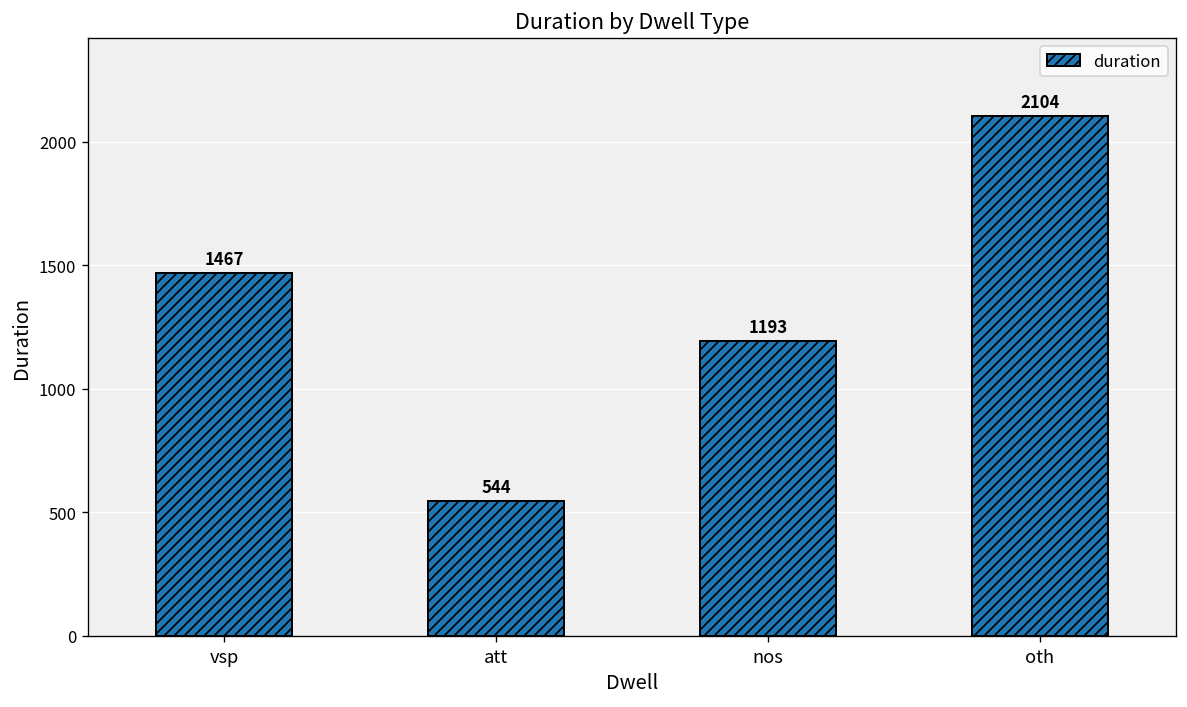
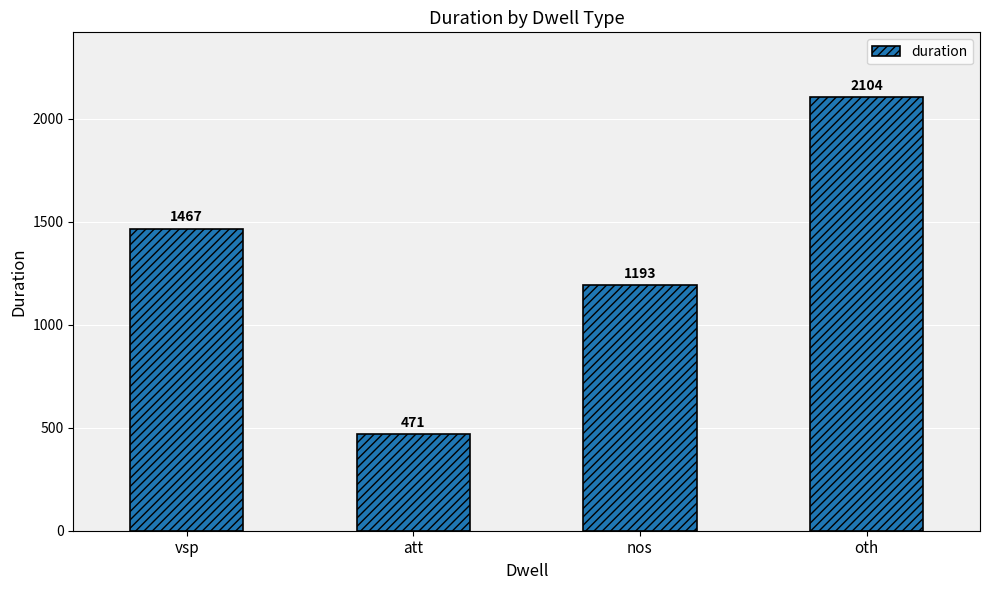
att: 544 -> 471
